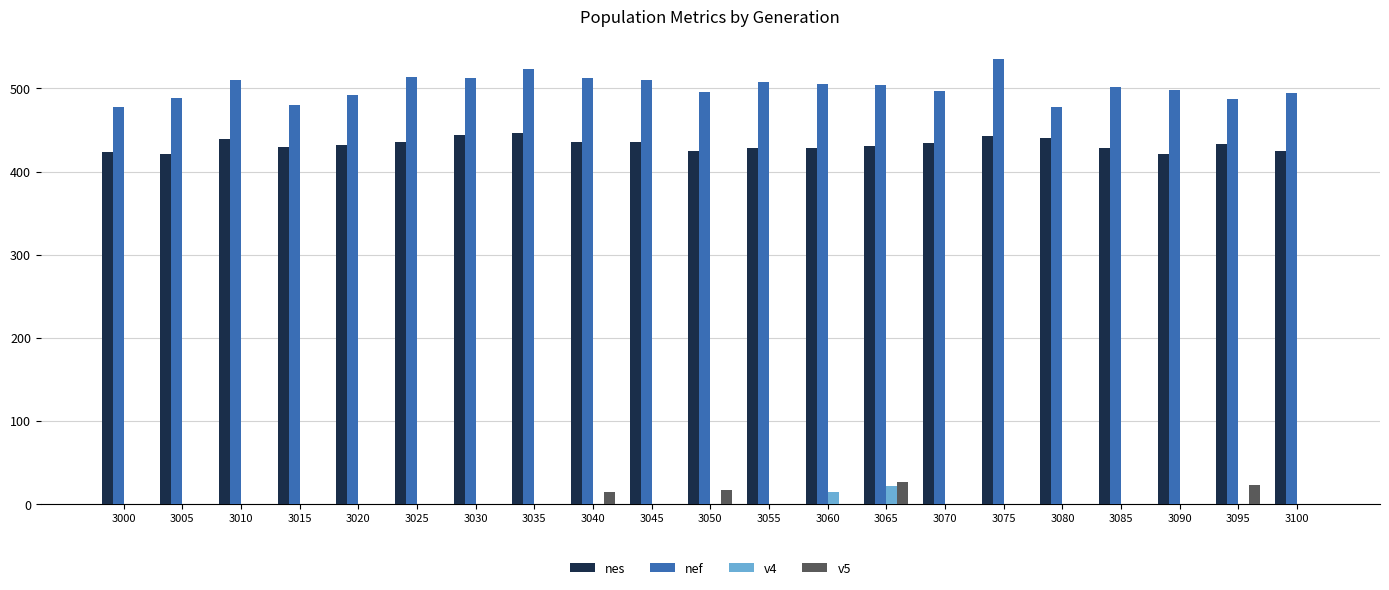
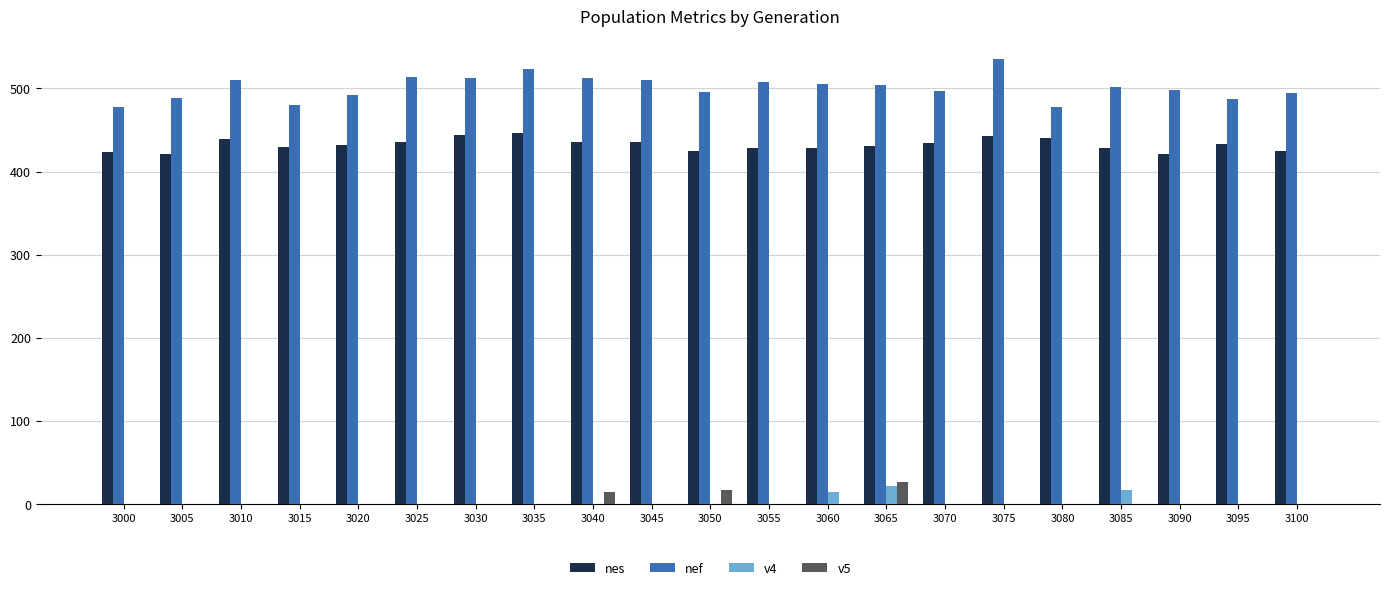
v4, 3085: 0 -> 20
v5, 3095: 20 -> 0
